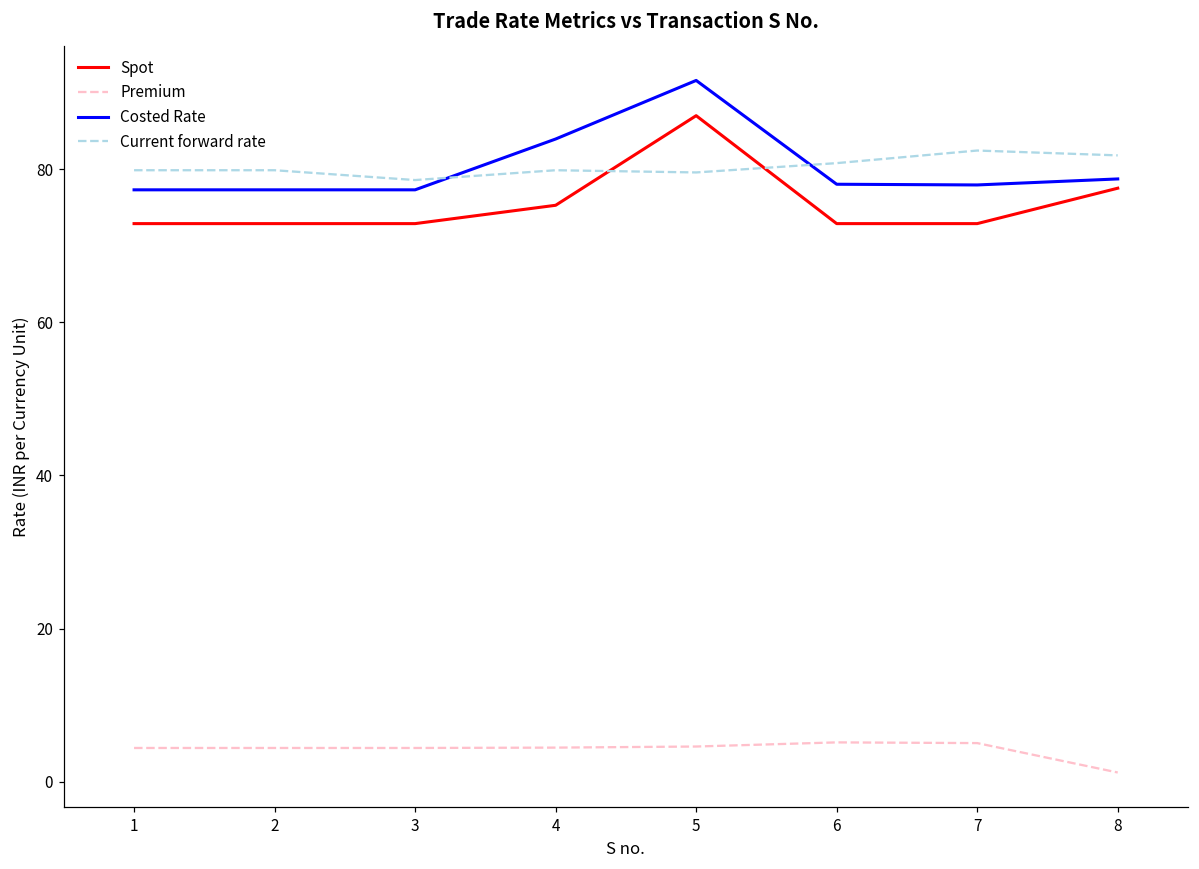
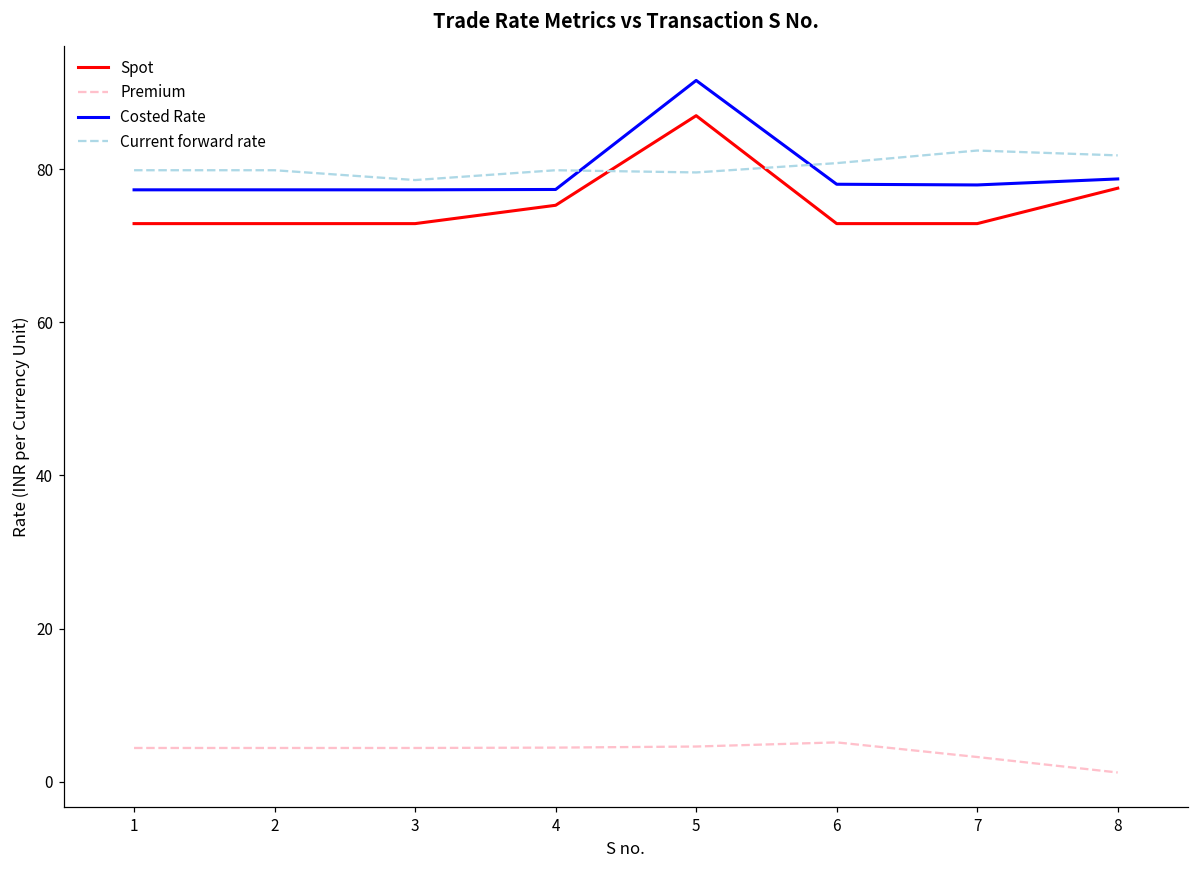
Costed Rate, 4: 84 -> 77
Premium, 7: 5 -> 3
